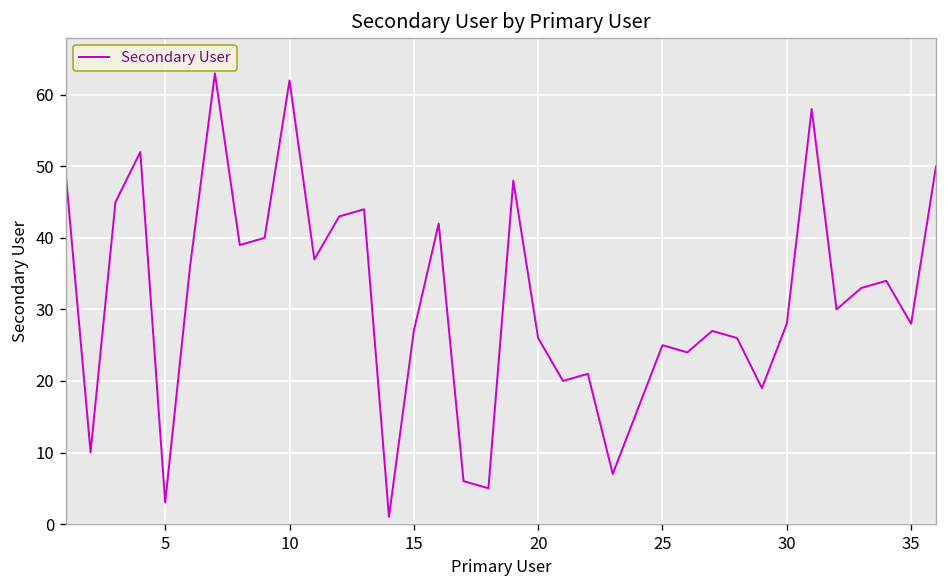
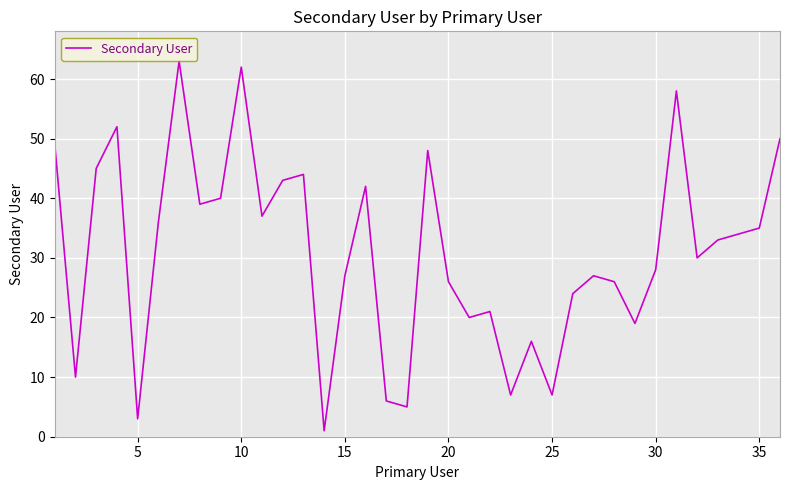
25: 25 -> 7
35: 28 -> 35
